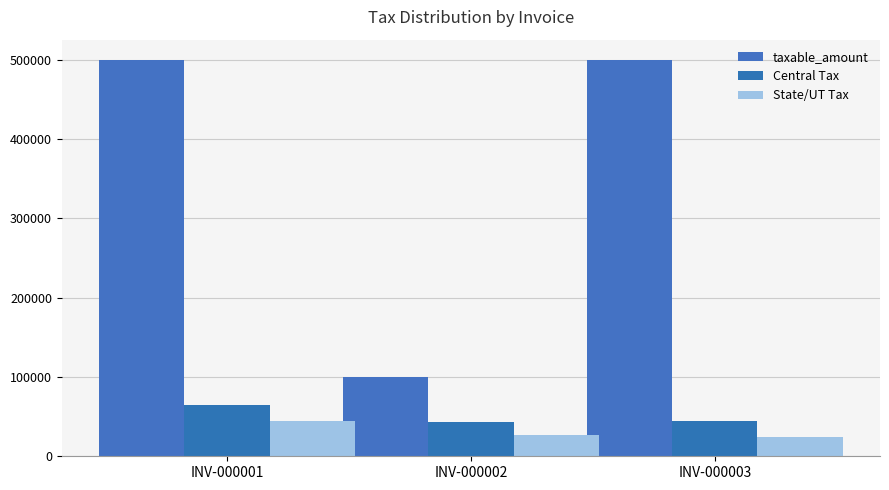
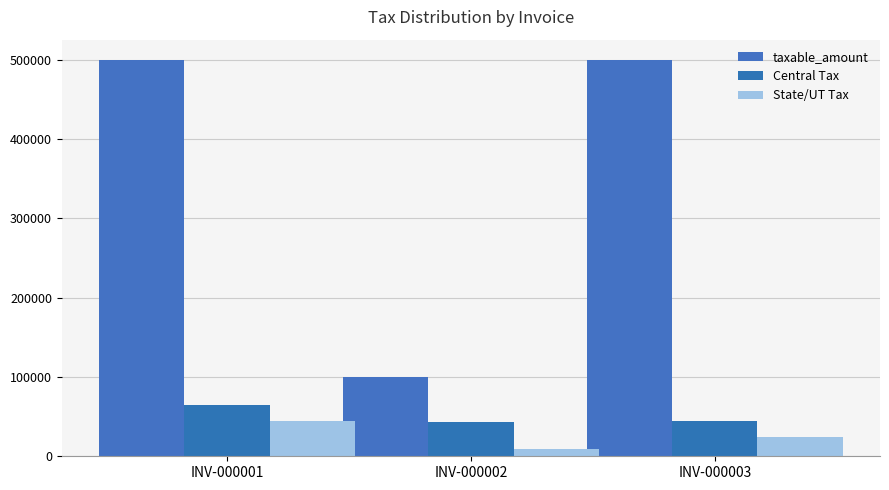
State/UT Tax, INV-000002: 30000 -> 10000
